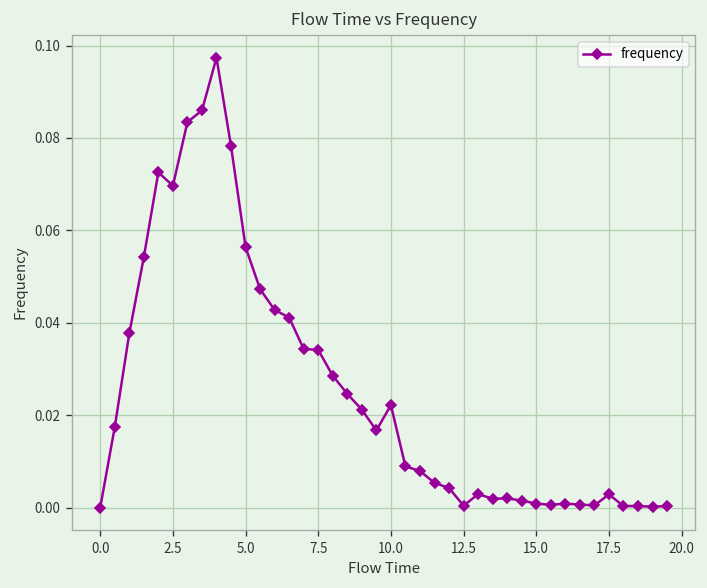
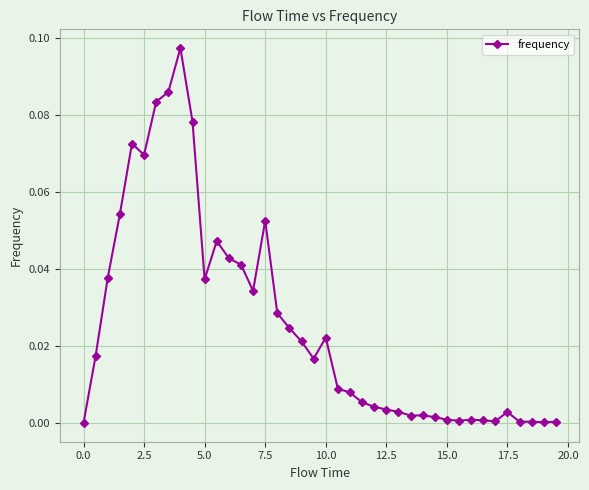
5.0: 0.056 -> 0.037
7.5: 0.034 -> 0.053
12.5: 0.000 -> 0.003
